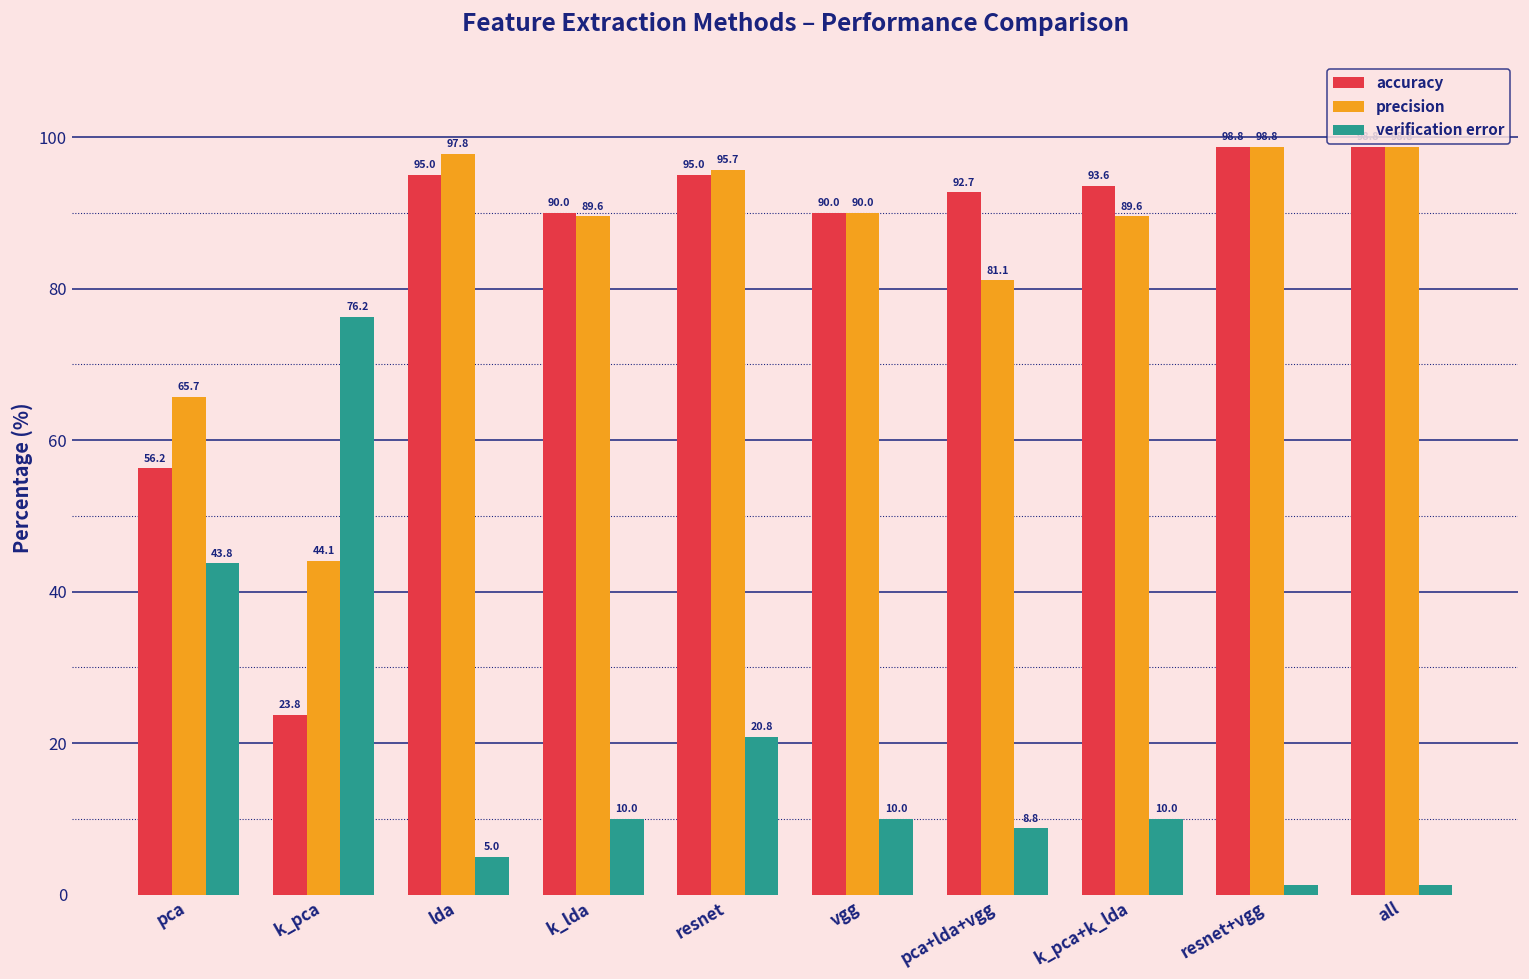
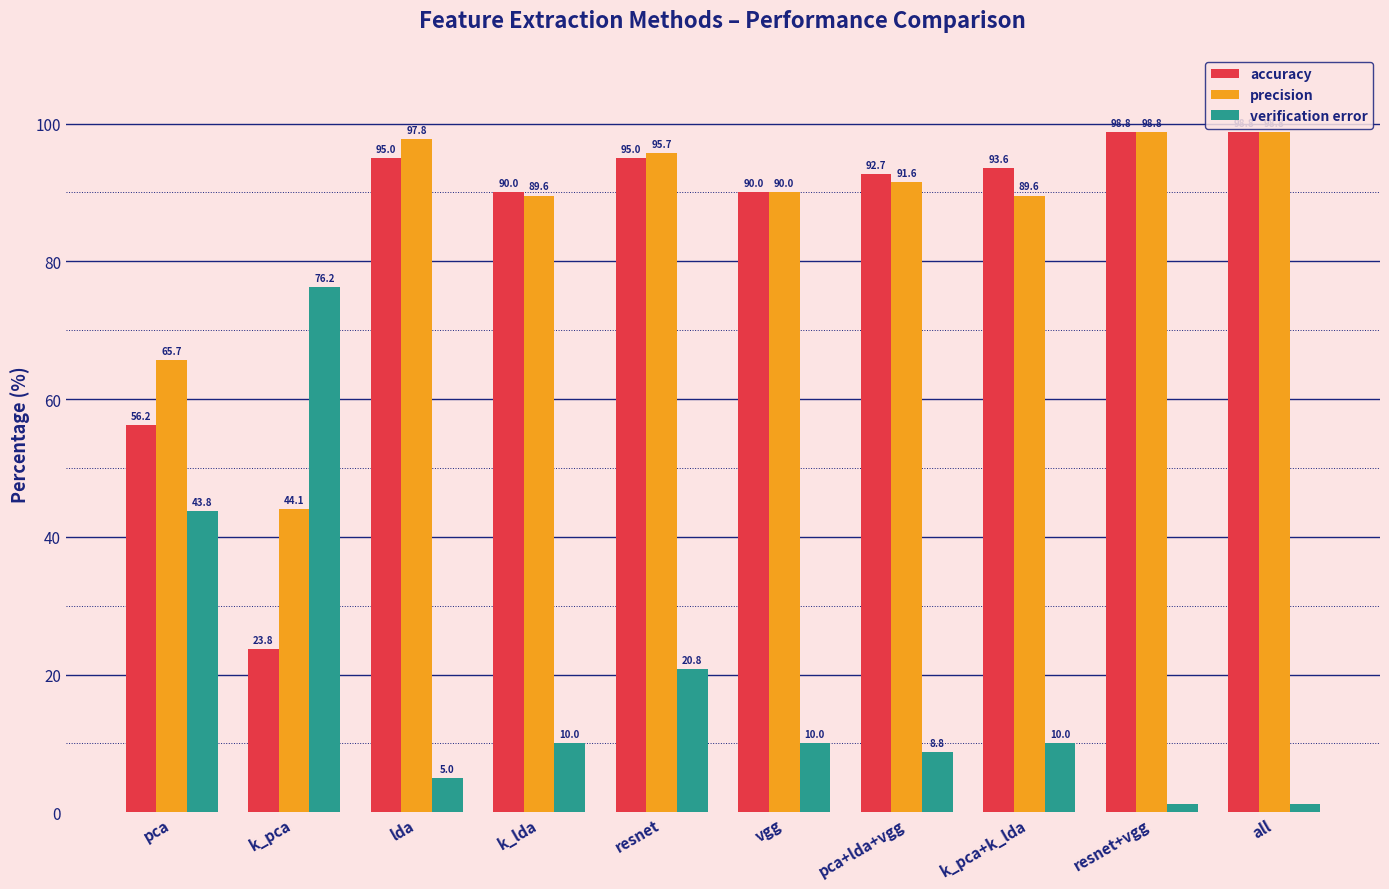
precision, pca+lda+vgg: 81.1 -> 91.6
